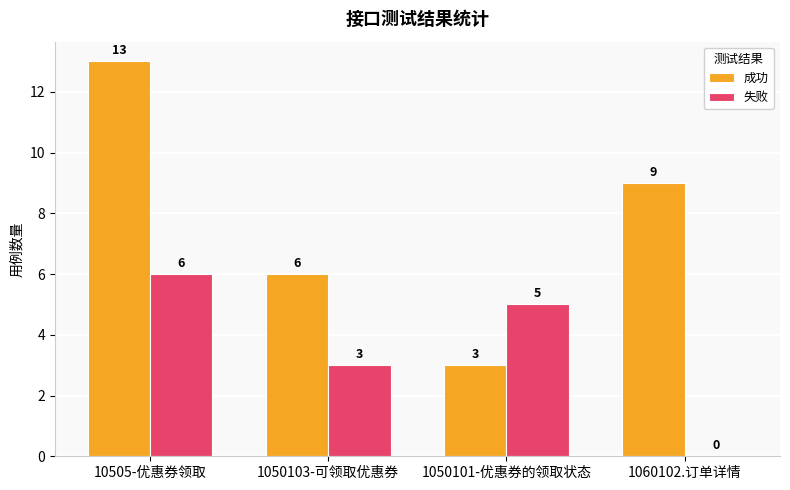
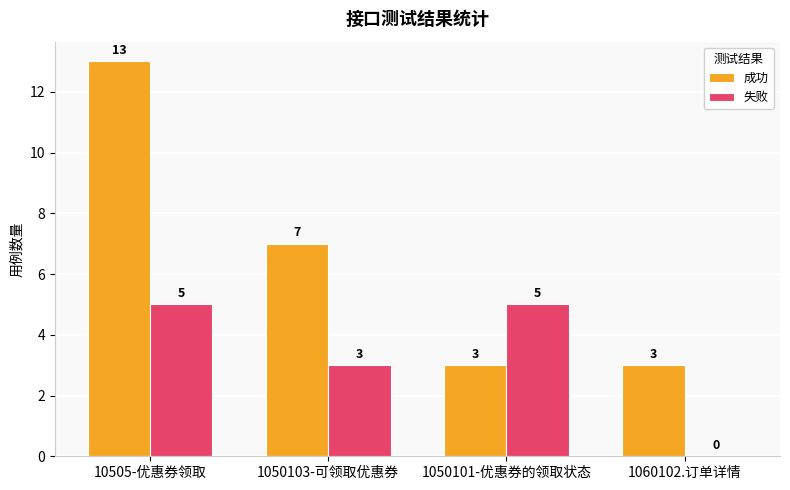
失败, 10505-优惠券领取: 6 -> 5
成功, 1050103-可领取优惠券: 6 -> 7
成功, 1060102.订单详情: 9 -> 3
